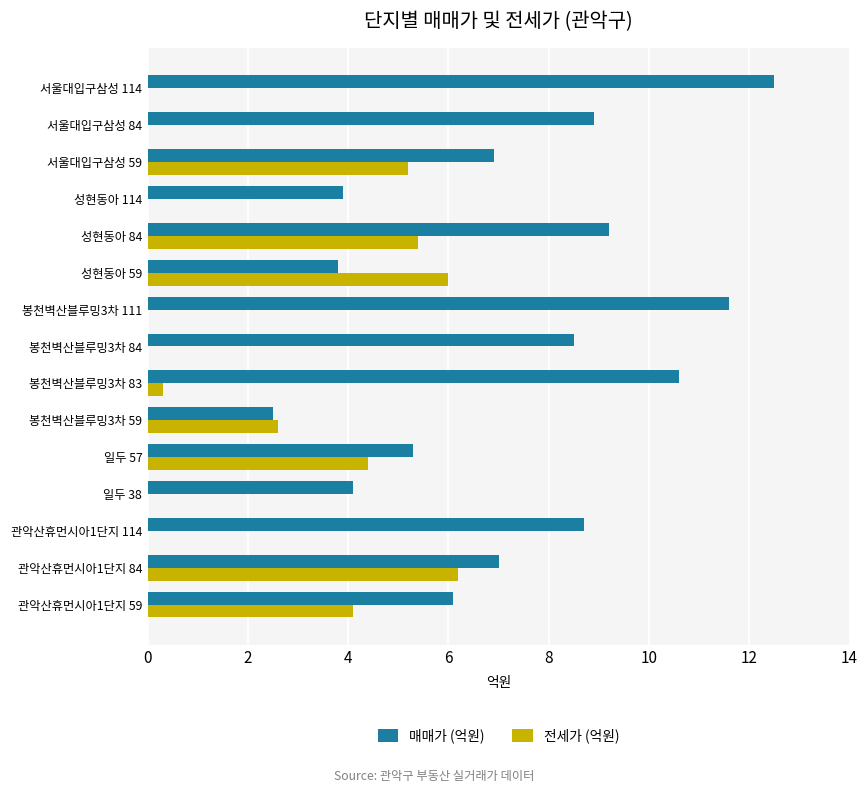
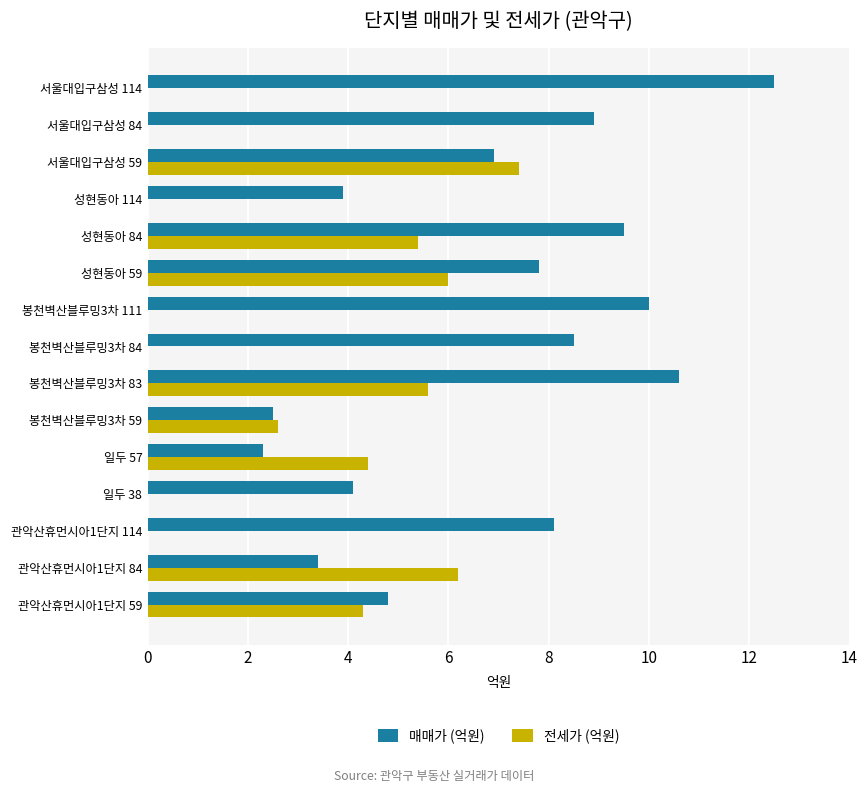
전세가 (억원), 서울대입구삼성 59: 5.2 -> 7.4
매매가 (억원), 성현동아 84: 9.2 -> 9.5
매매가 (억원), 성현동아 59: 3.8 -> 7.8
매매가 (억원), 봉천벽산블루밍3차 111: 11.6 -> 10.0
전세가 (억원), 봉천벽산블루밍3차 83: 0.3 -> 5.6
매매가 (억원), 일두 57: 5.3 -> 2.3
매매가 (억원), 관악산휴먼시아1단지 114: 8.7 -> 8.1
매매가 (억원), 관악산휴먼시아1단지 84: 7.0 -> 3.4
매매가 (억원), 관악산휴먼시아1단지 59: 6.1 -> 4.8
전세가 (억원), 관악산휴먼시아1단지 59: 4.1 -> 4.3
